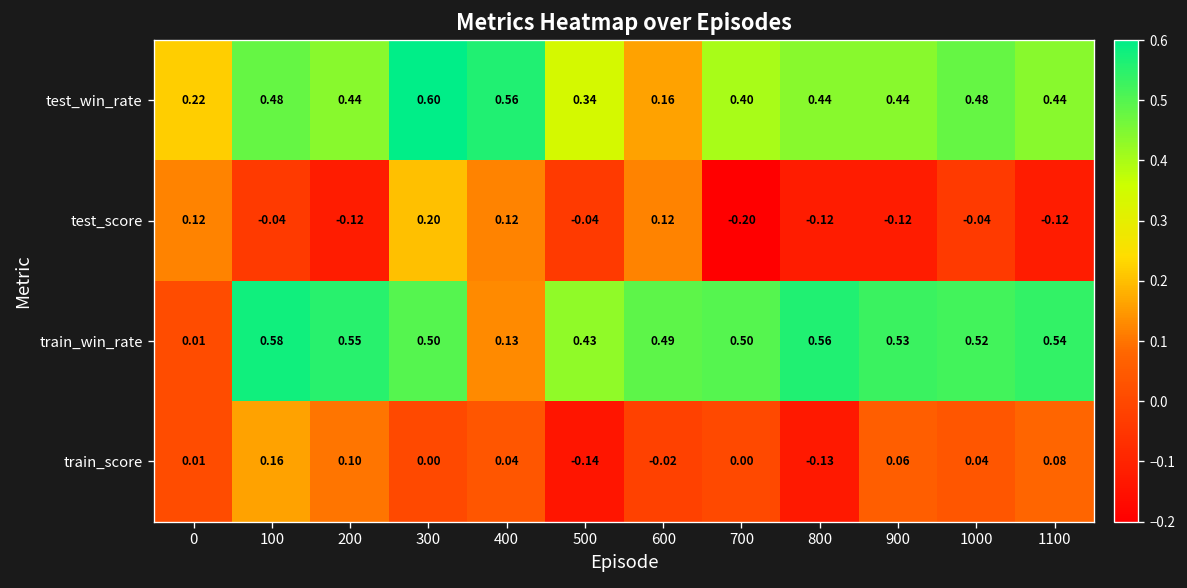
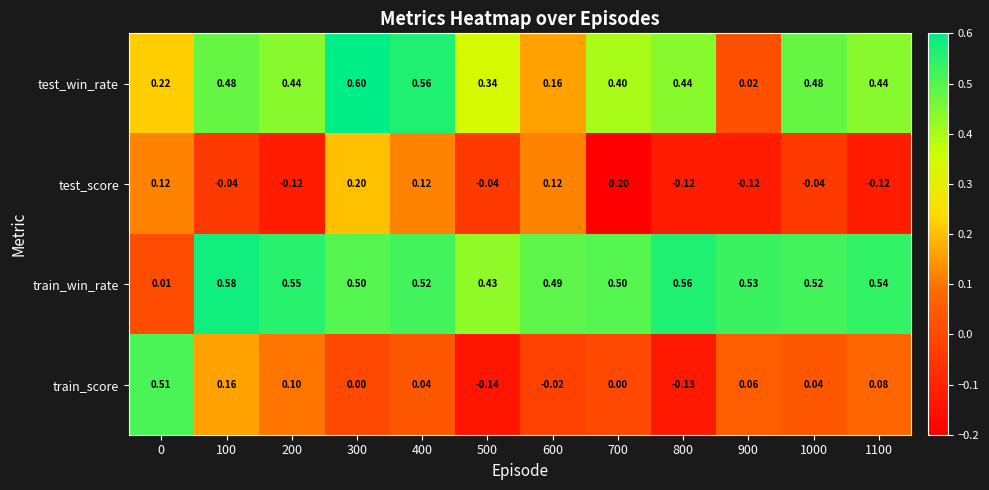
test_win_rate, 900: 0.44 -> 0.02
train_win_rate, 400: 0.13 -> 0.52
train_score, 0: 0.01 -> 0.51
